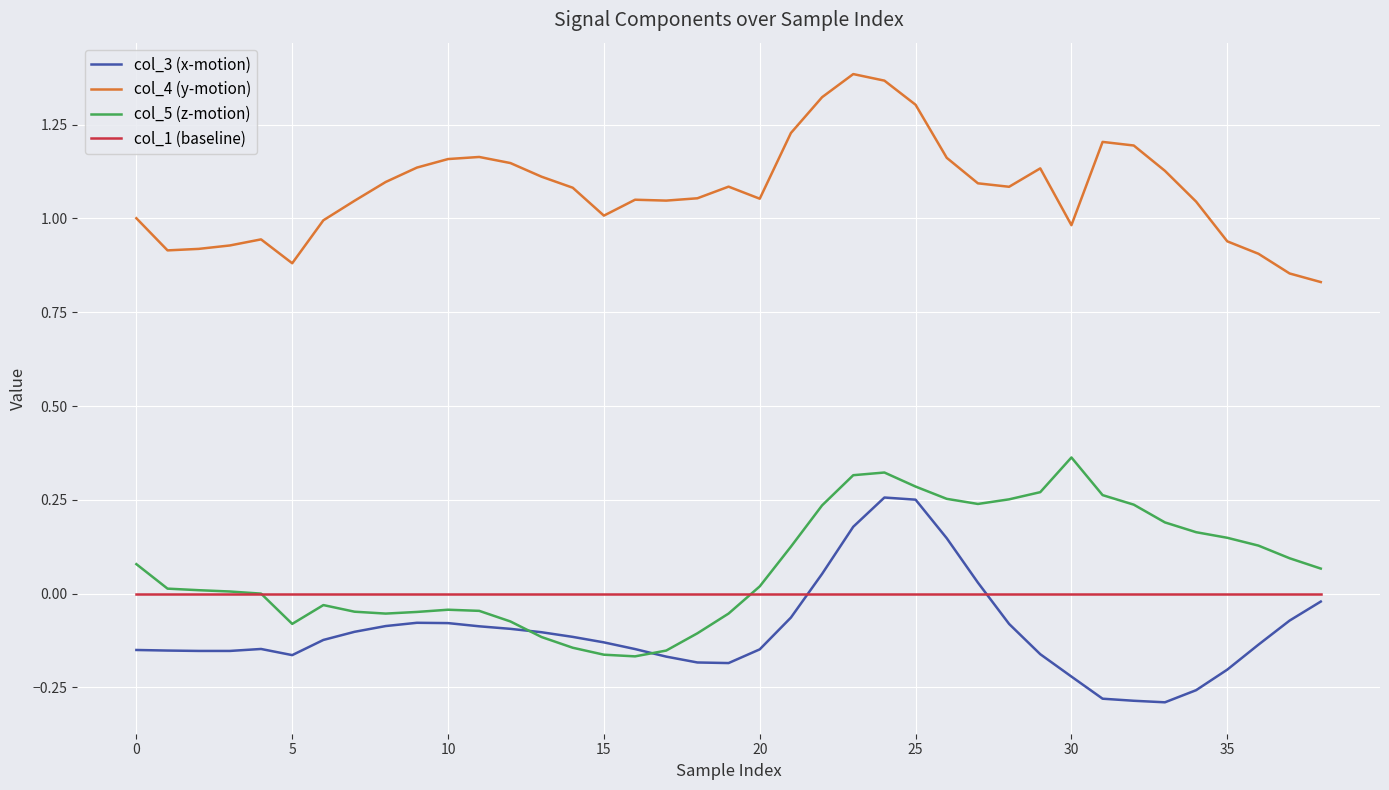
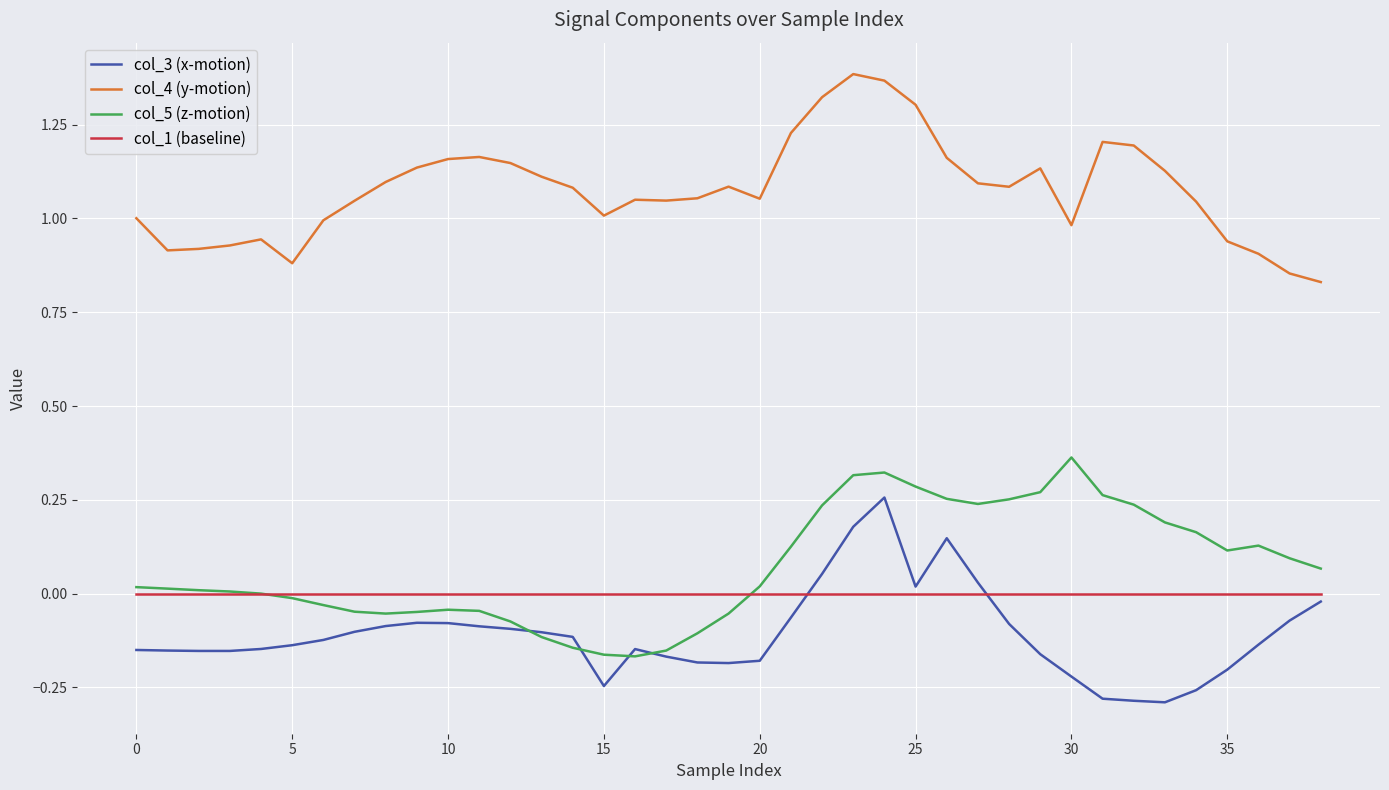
col_5 (z-motion), 0: 0.08 -> 0.02
col_3 (x-motion), 5: -0.16 -> -0.14
col_5 (z-motion), 5: -0.08 -> -0.01
col_3 (x-motion), 15: -0.13 -> -0.25
col_3 (x-motion), 20: -0.15 -> -0.18
col_3 (x-motion), 25: 0.25 -> 0.02
col_5 (z-motion), 35: 0.15 -> 0.11
